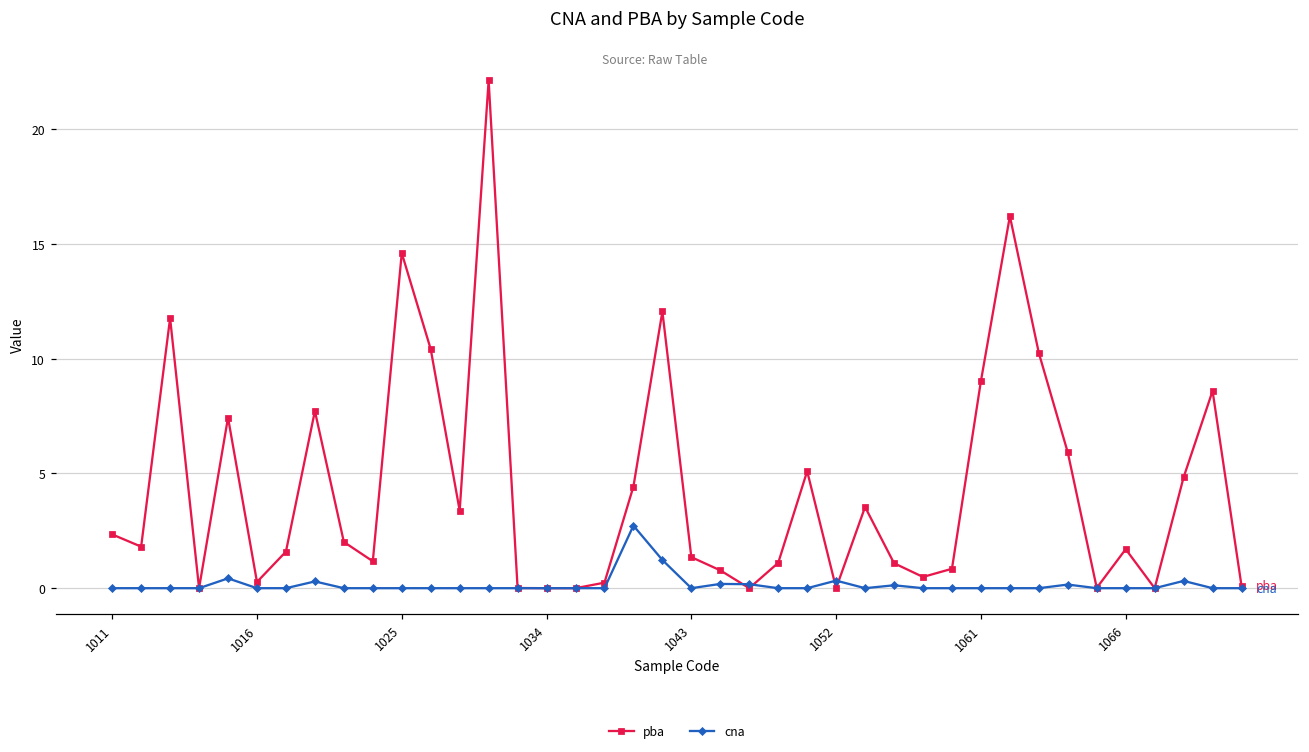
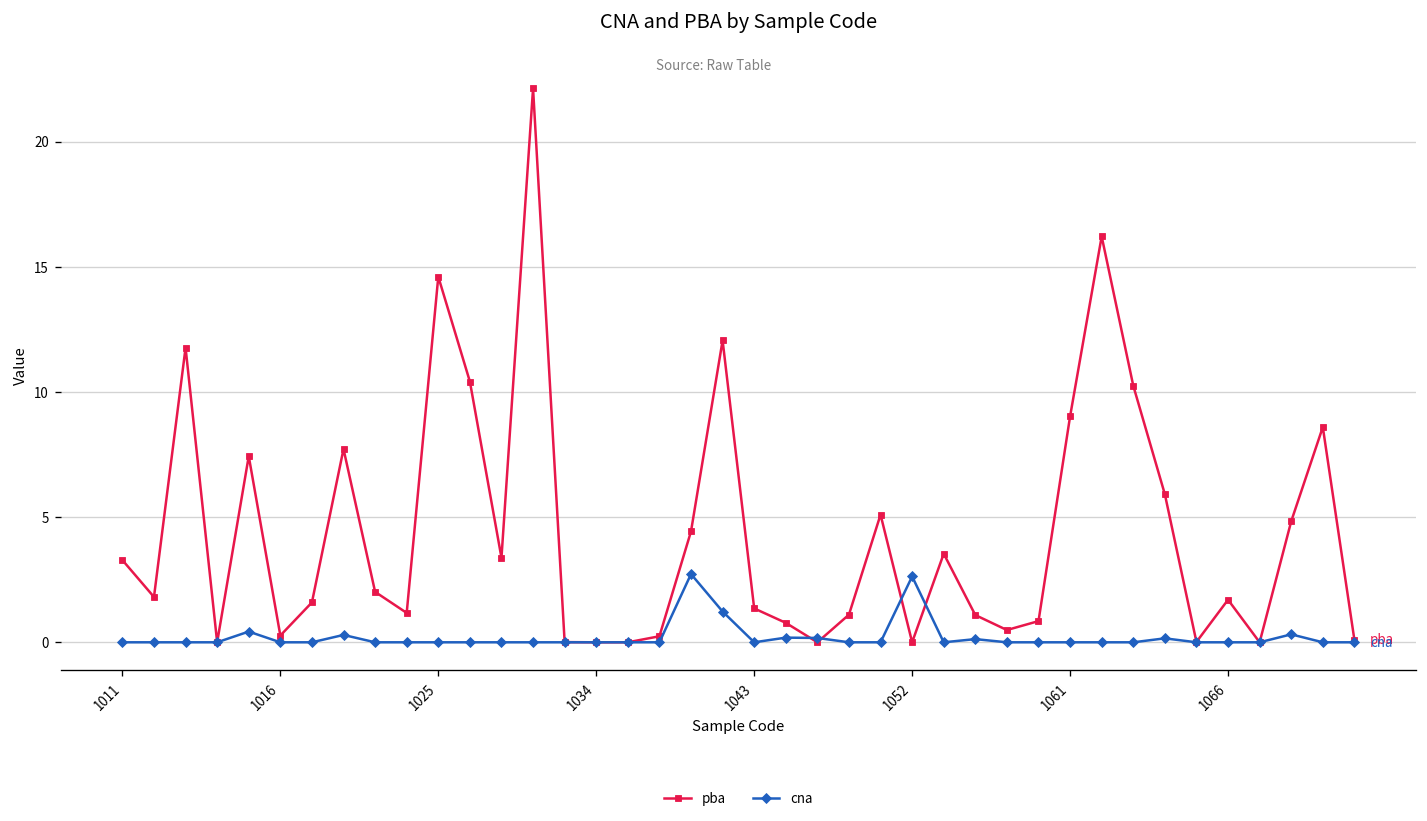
pba, 1011: 2.3 -> 3.3
cna, 1052: 0.3 -> 2.6
